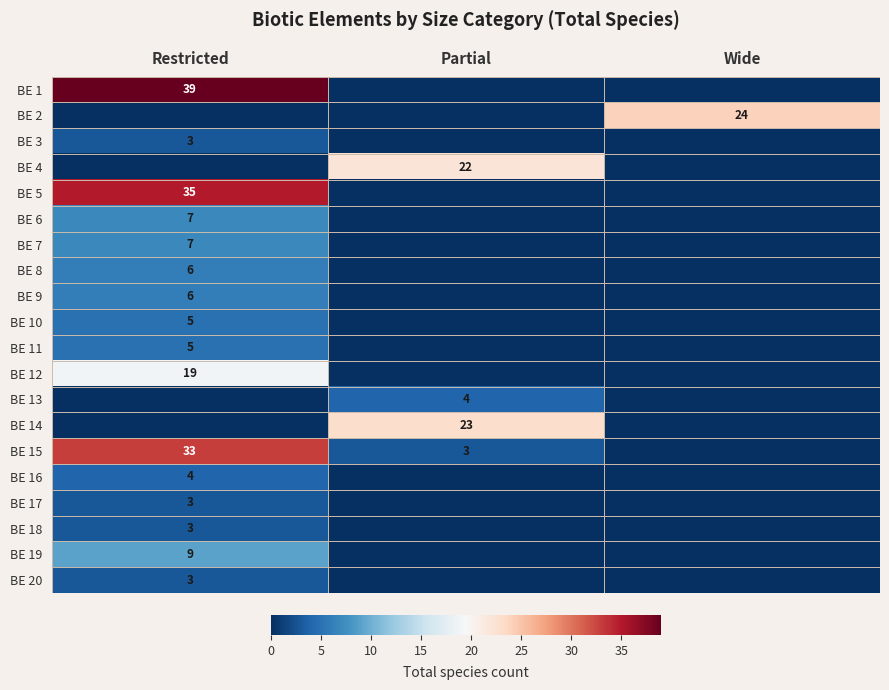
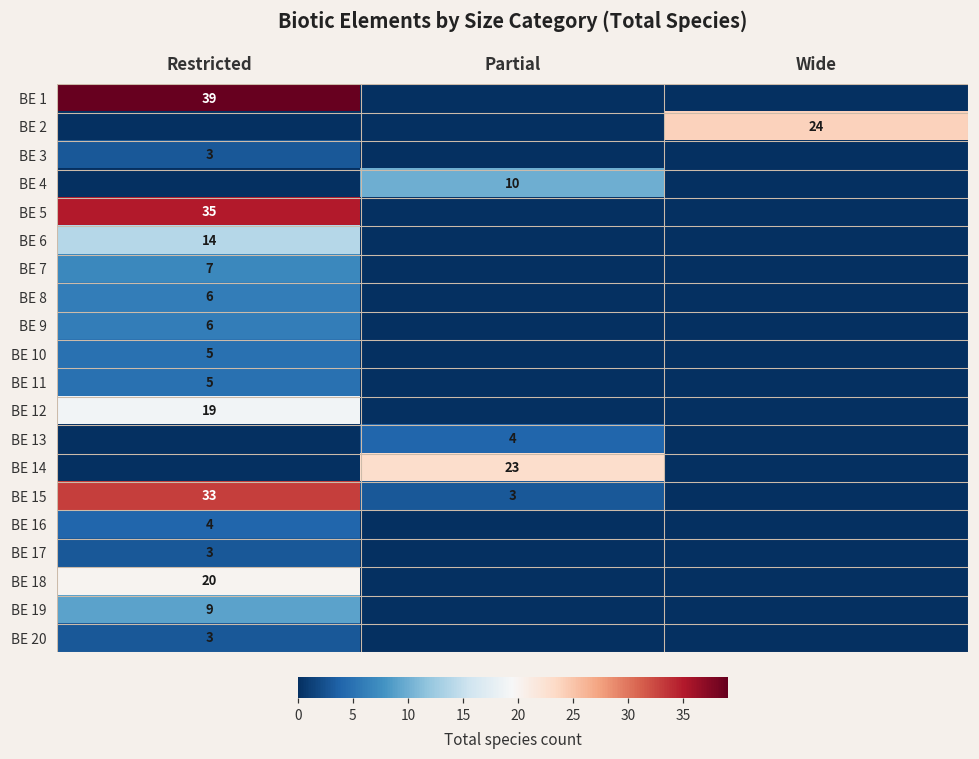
BE 4, Partial: 22 -> 10
BE 6, Restricted: 7 -> 14
BE 18, Restricted: 3 -> 20
